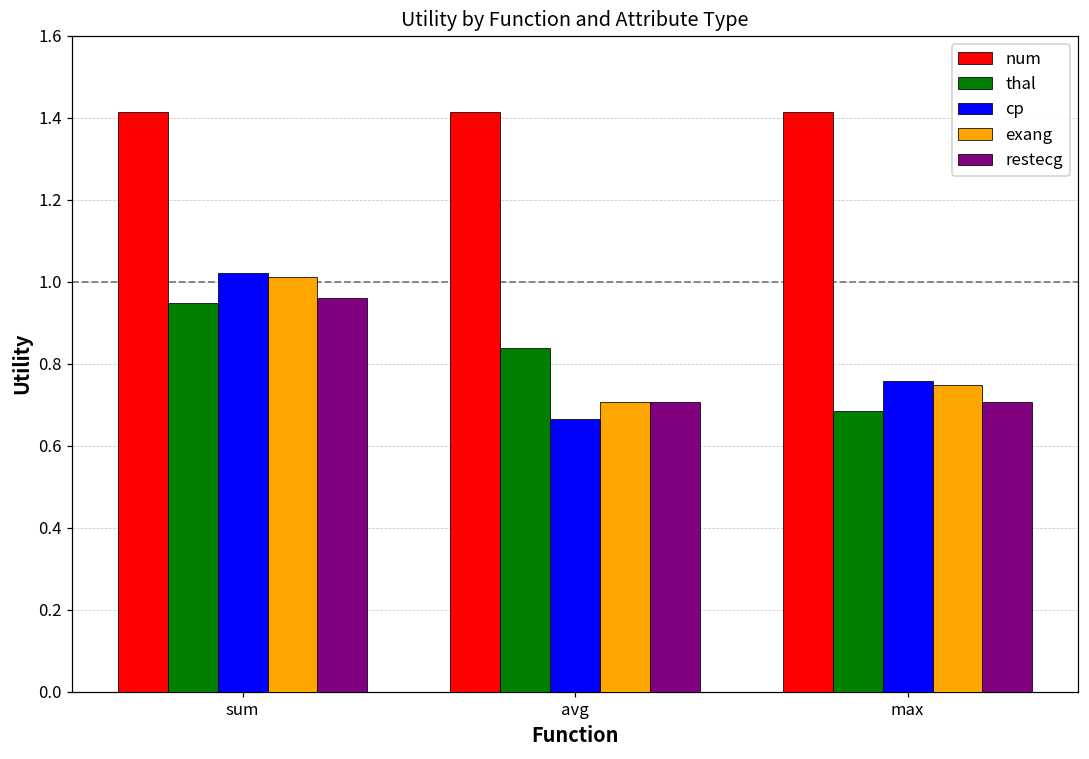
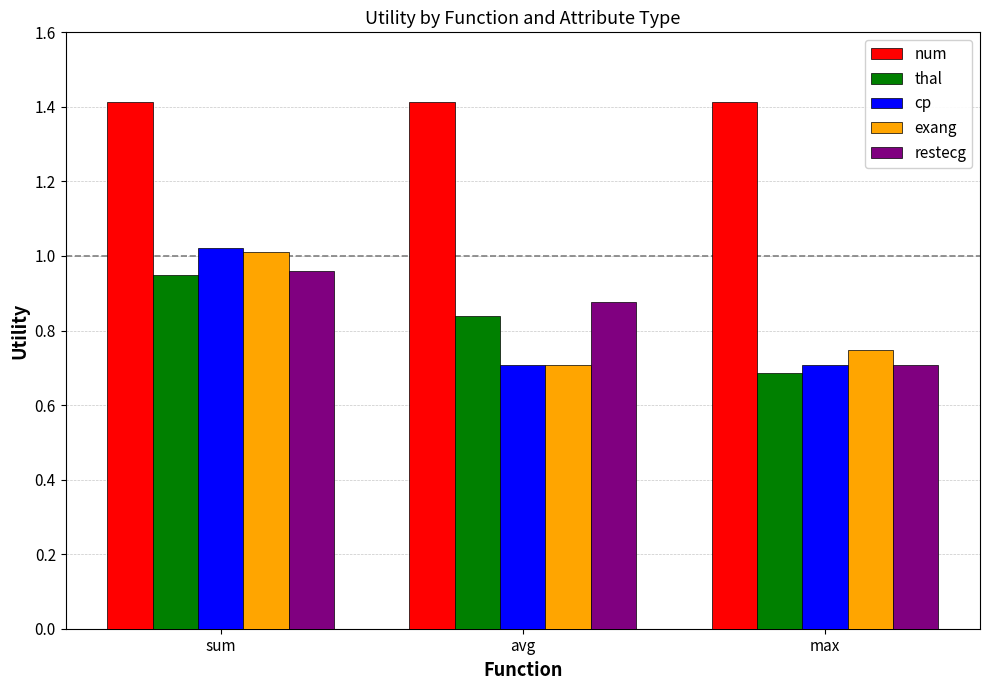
cp, avg: 0.66 -> 0.71
restecg, avg: 0.71 -> 0.88
cp, max: 0.76 -> 0.71
